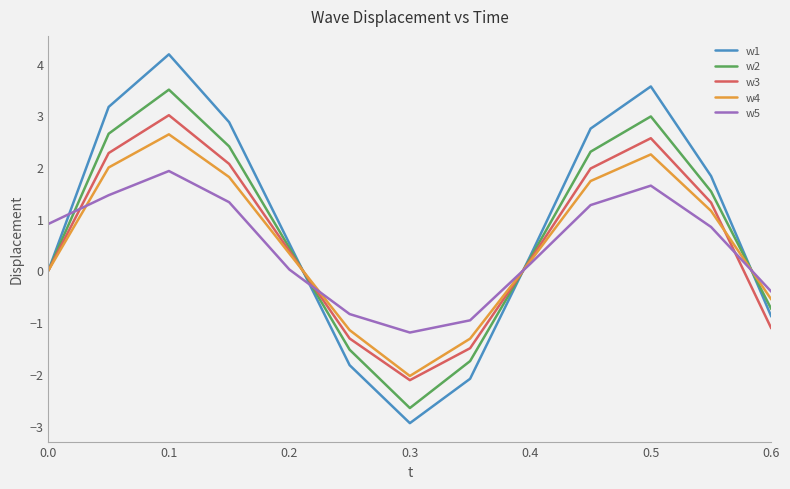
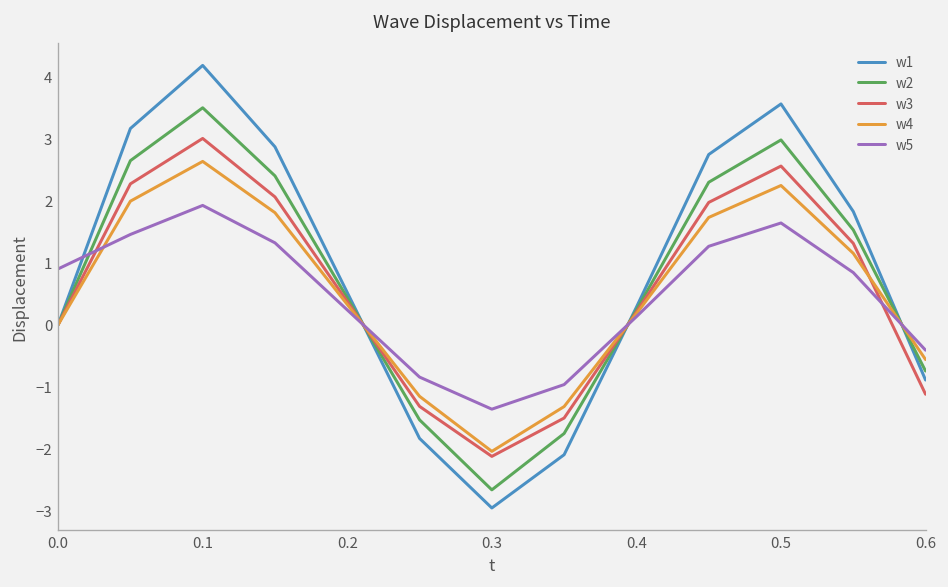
w5, 0.2: 0.0 -> 0.2
w5, 0.3: -1.2 -> -1.4
